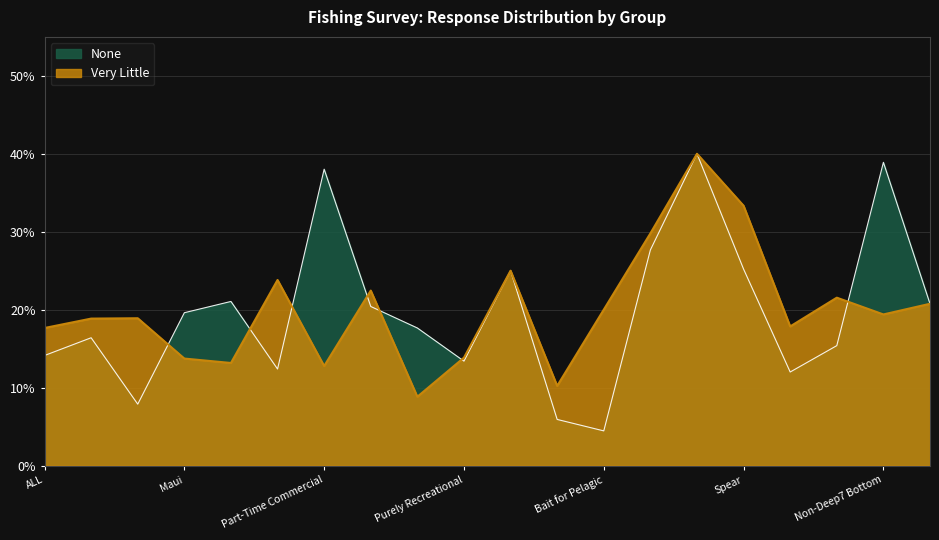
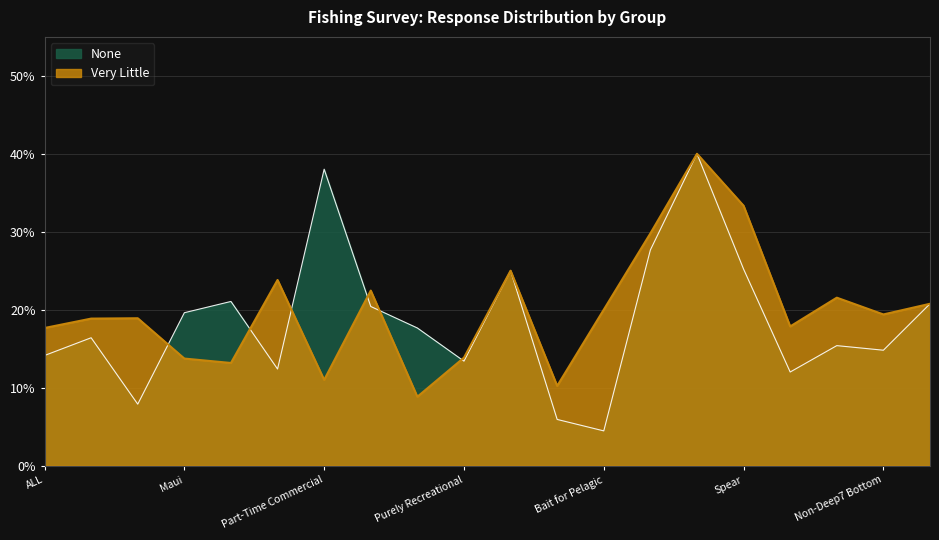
Very Little, Part-Time Commercial: 13% -> 11%
None, Non-Deep7 Bottom: 39% -> 15%
